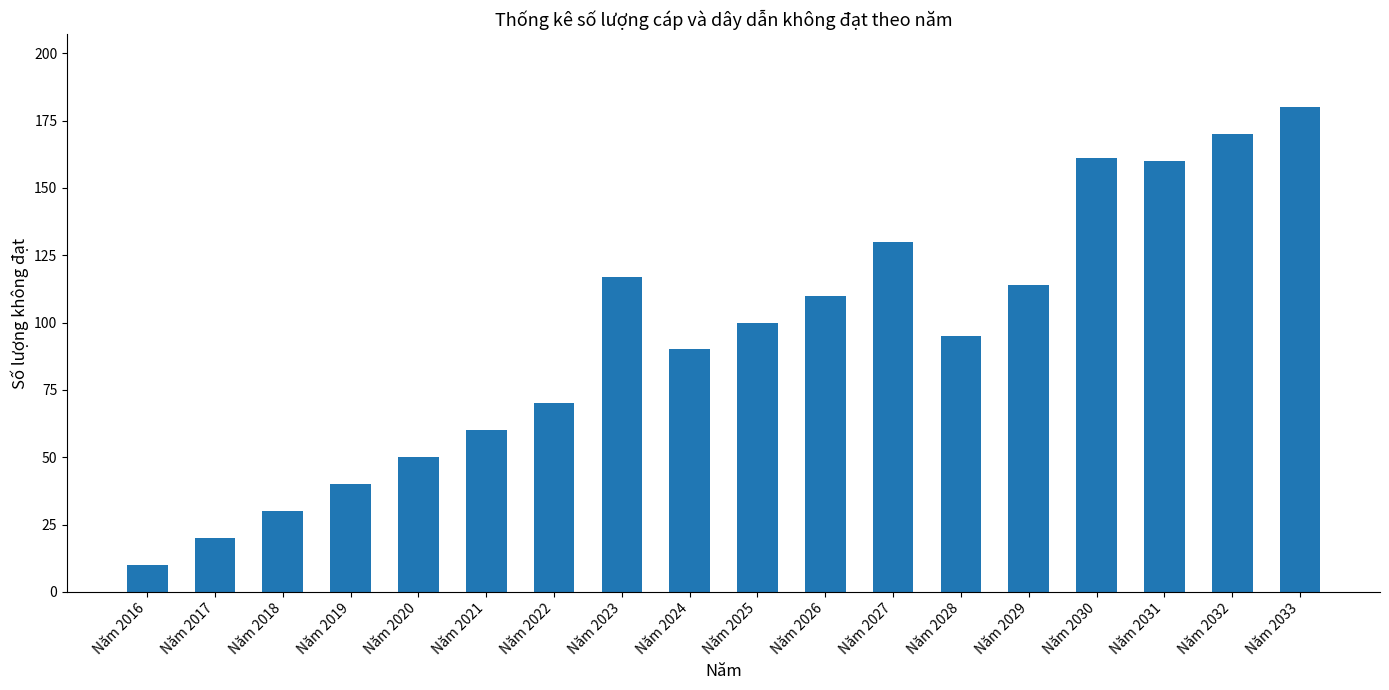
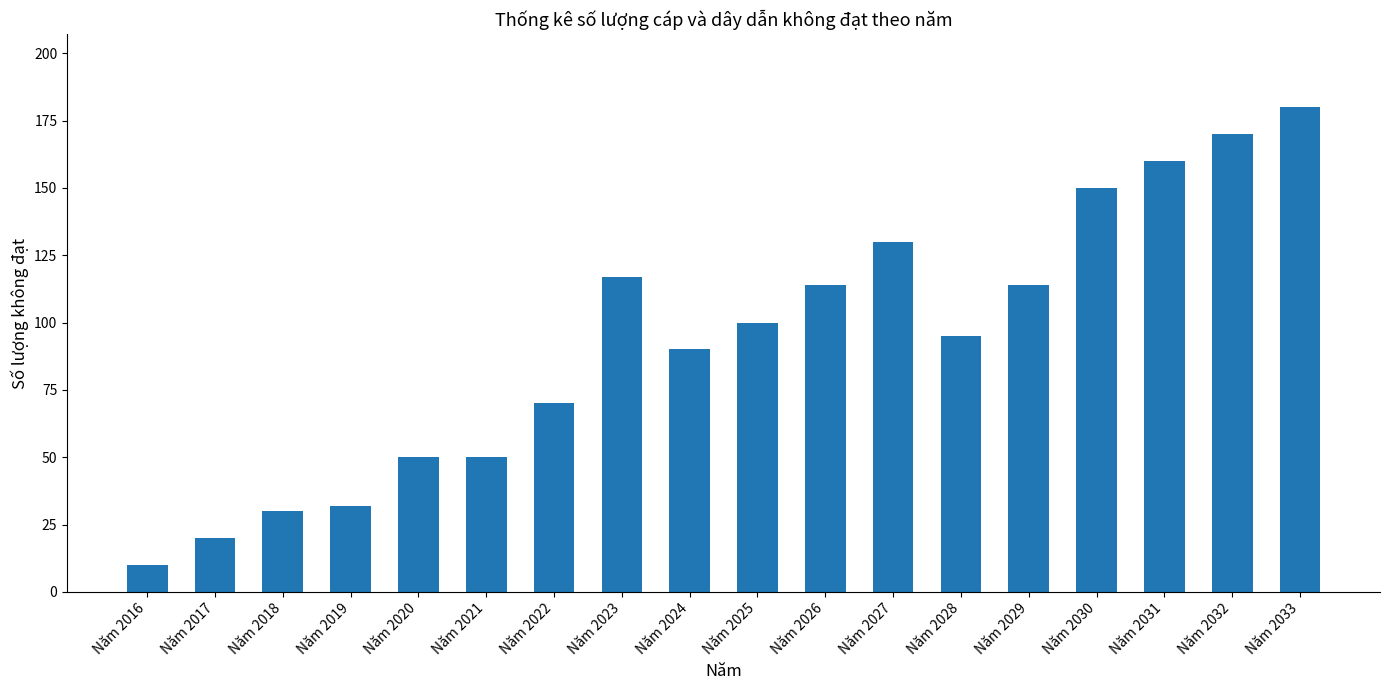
Năm 2019: 40 -> 32
Năm 2021: 60 -> 50
Năm 2026: 110 -> 114
Năm 2030: 161 -> 150
